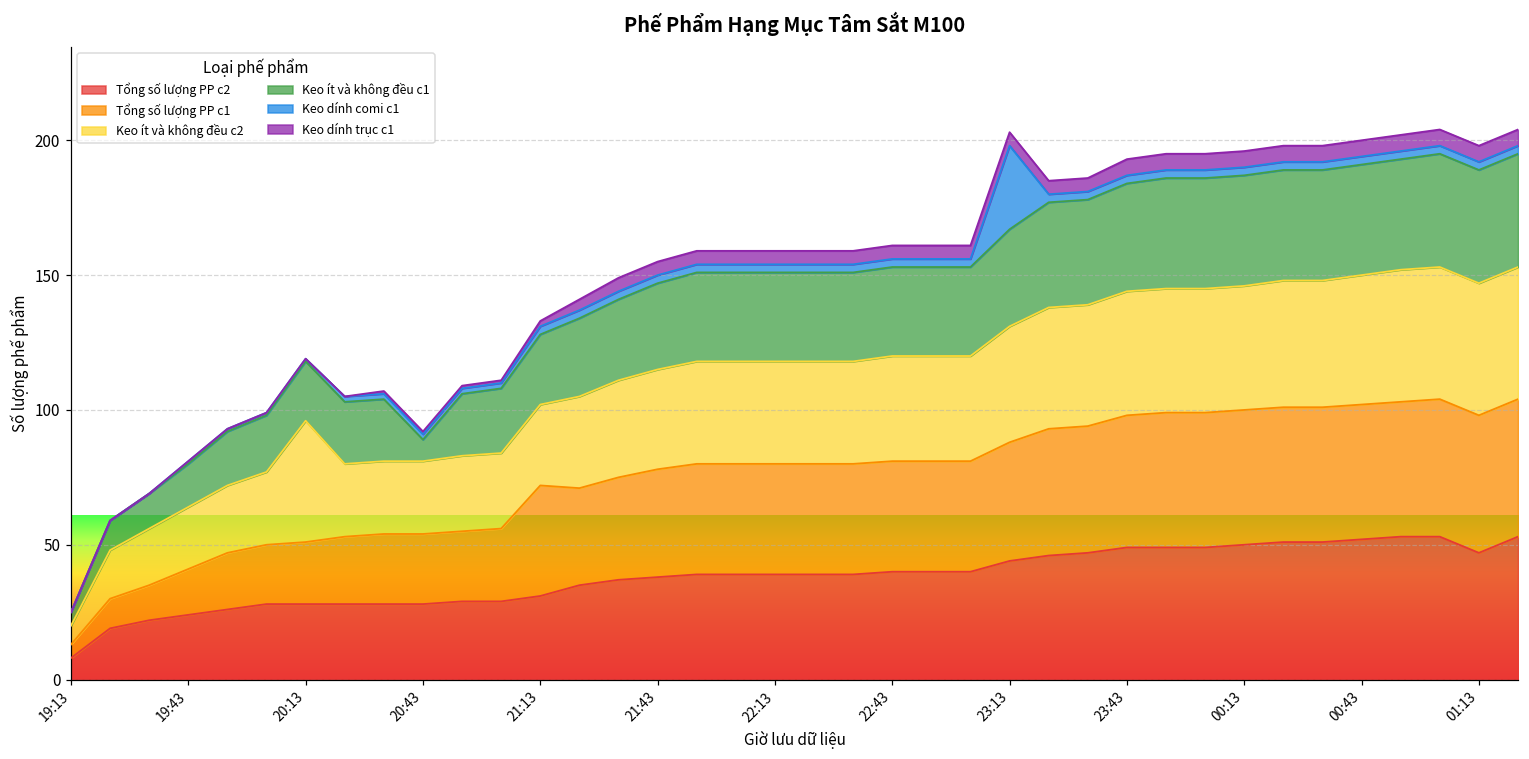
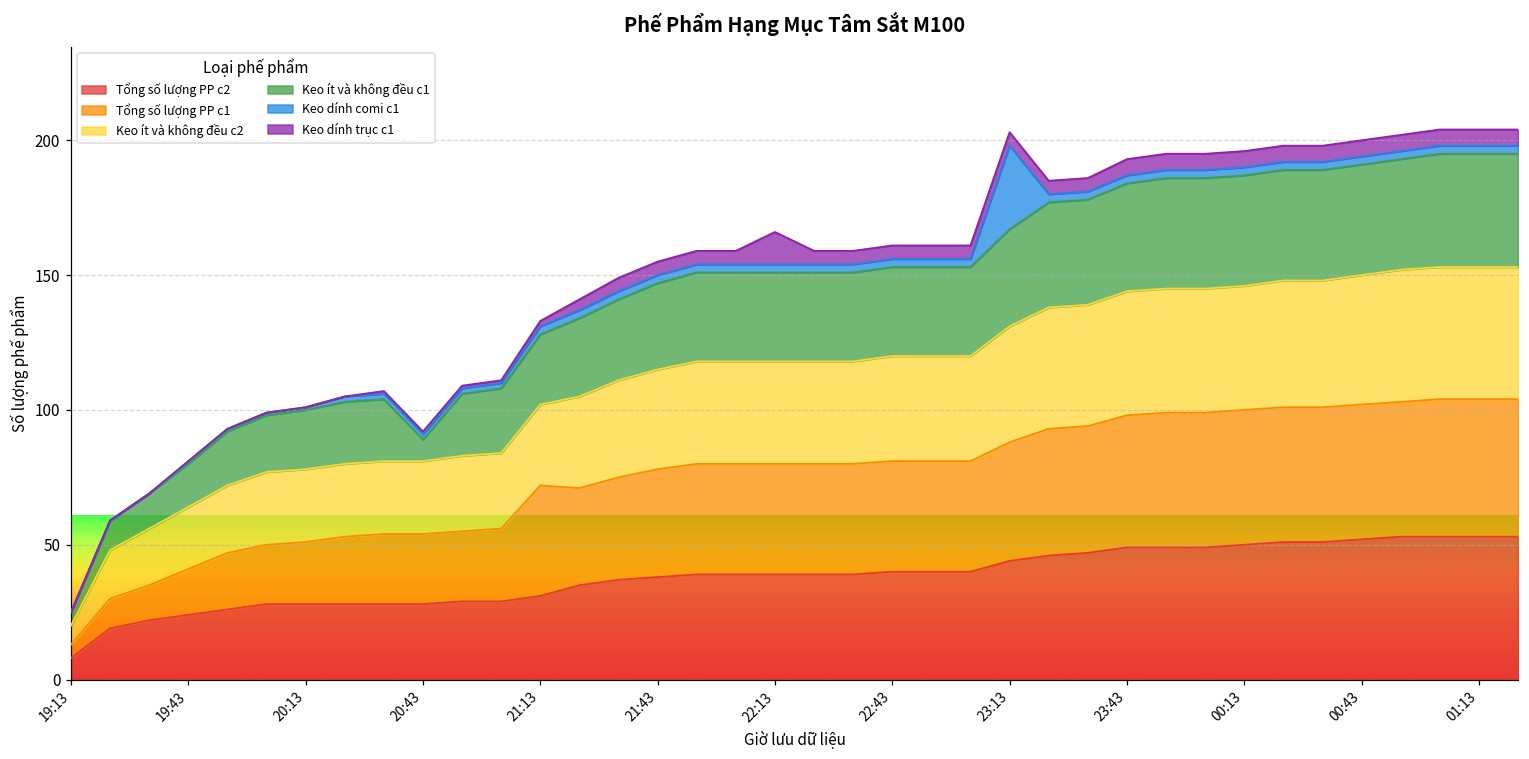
Keo ít và không đều c2, 20:13: 45 -> 27
Keo dính trục c1, 22:13: 5 -> 12
Tổng số lượng PP c2, 01:13: 47 -> 53
